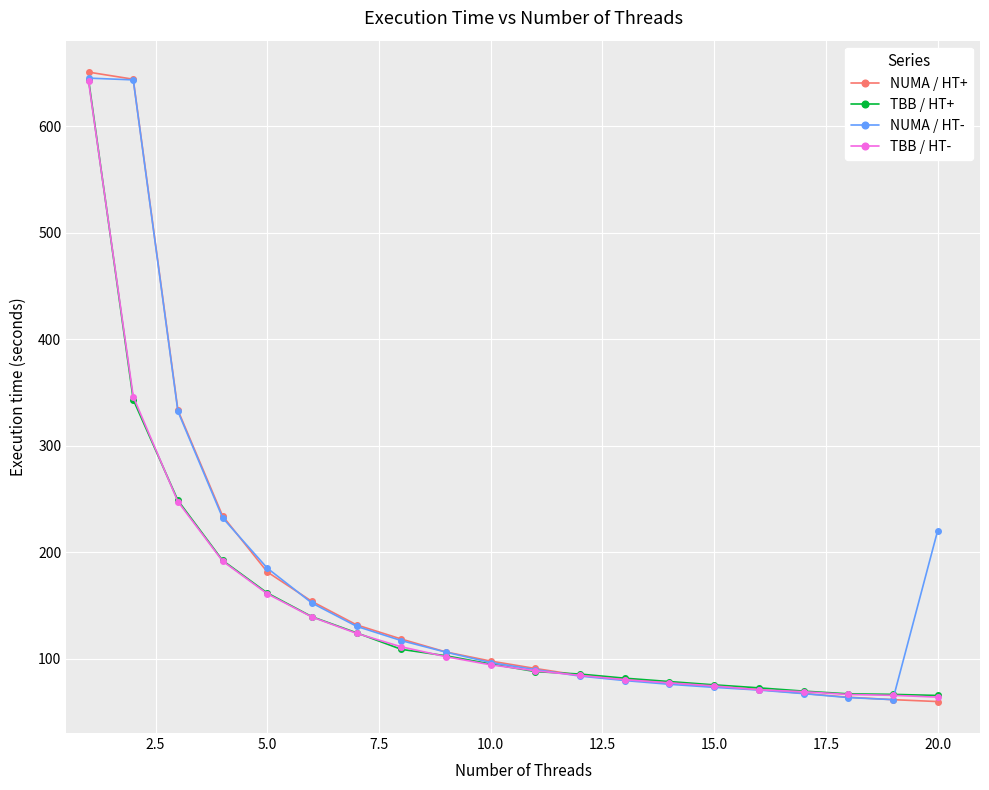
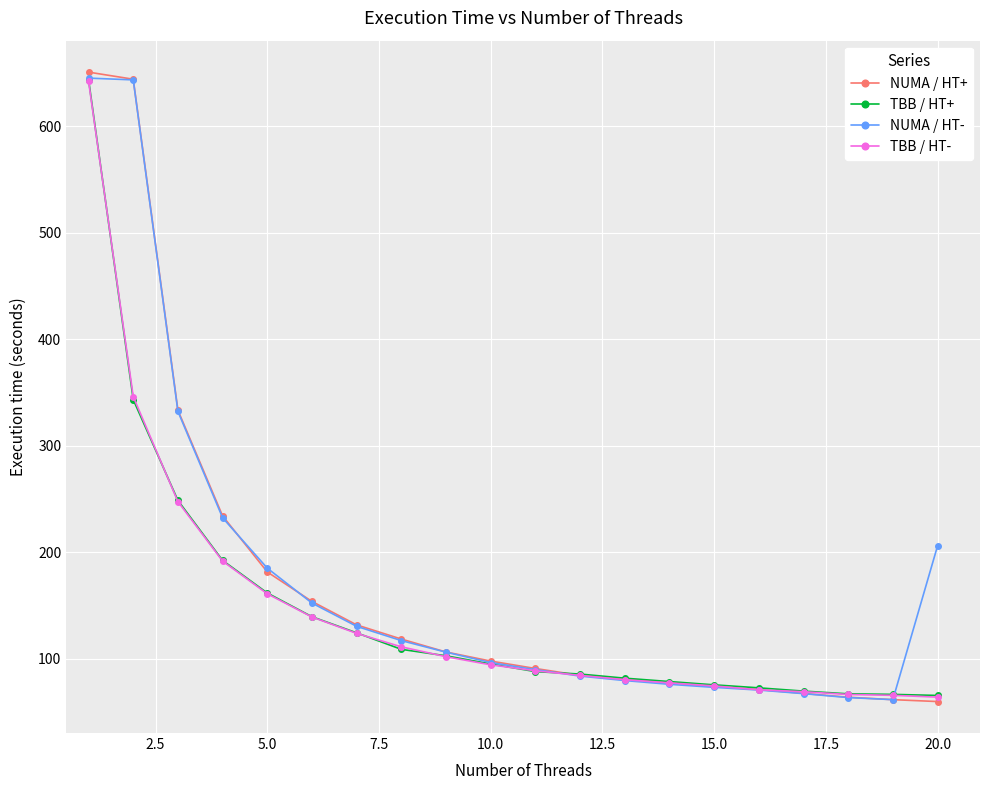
NUMA / HT-, 20.0: 220 -> 206
